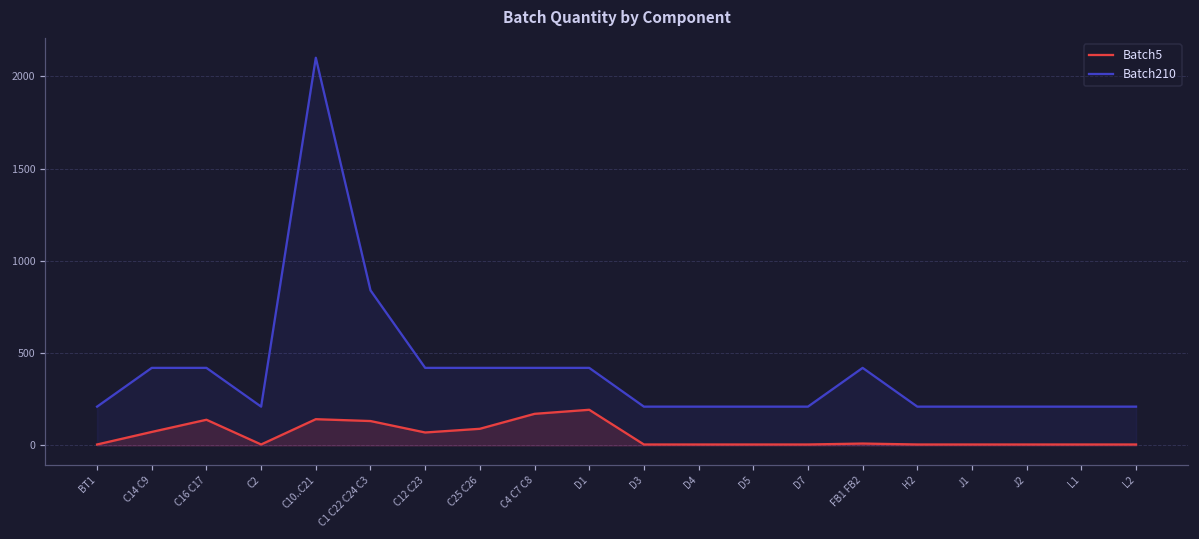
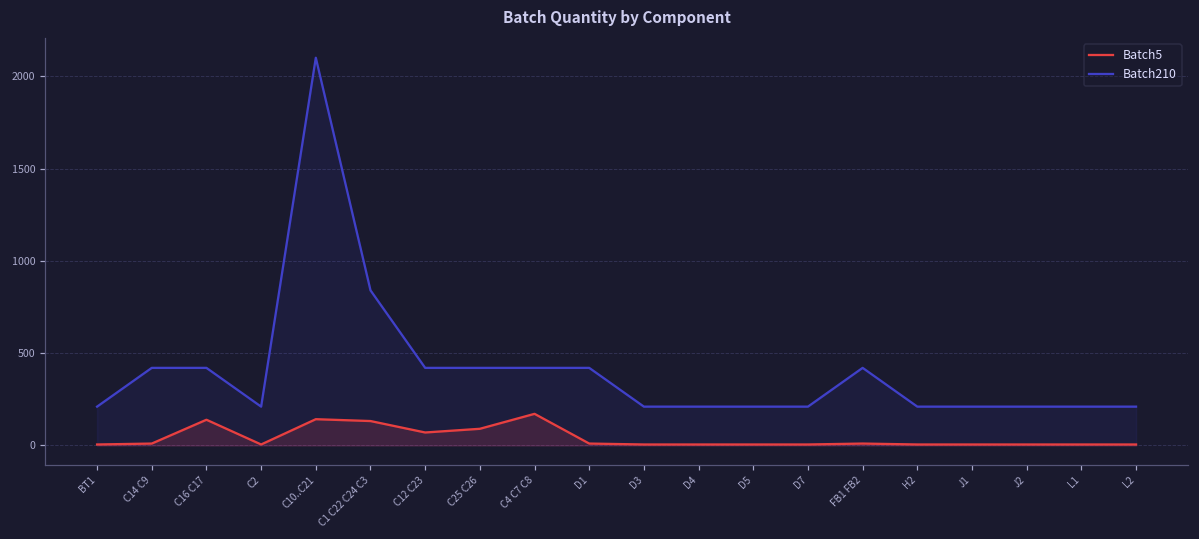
Batch5, C14 C9: 70 -> 10
Batch5, D1: 190 -> 10
